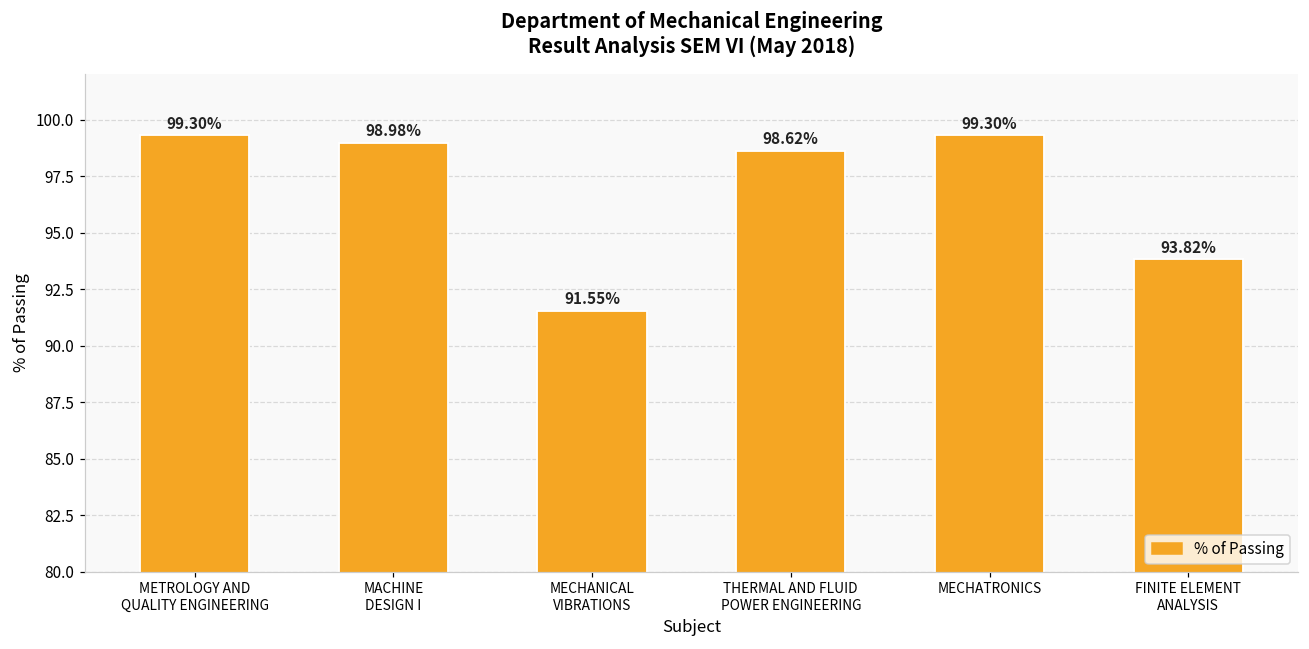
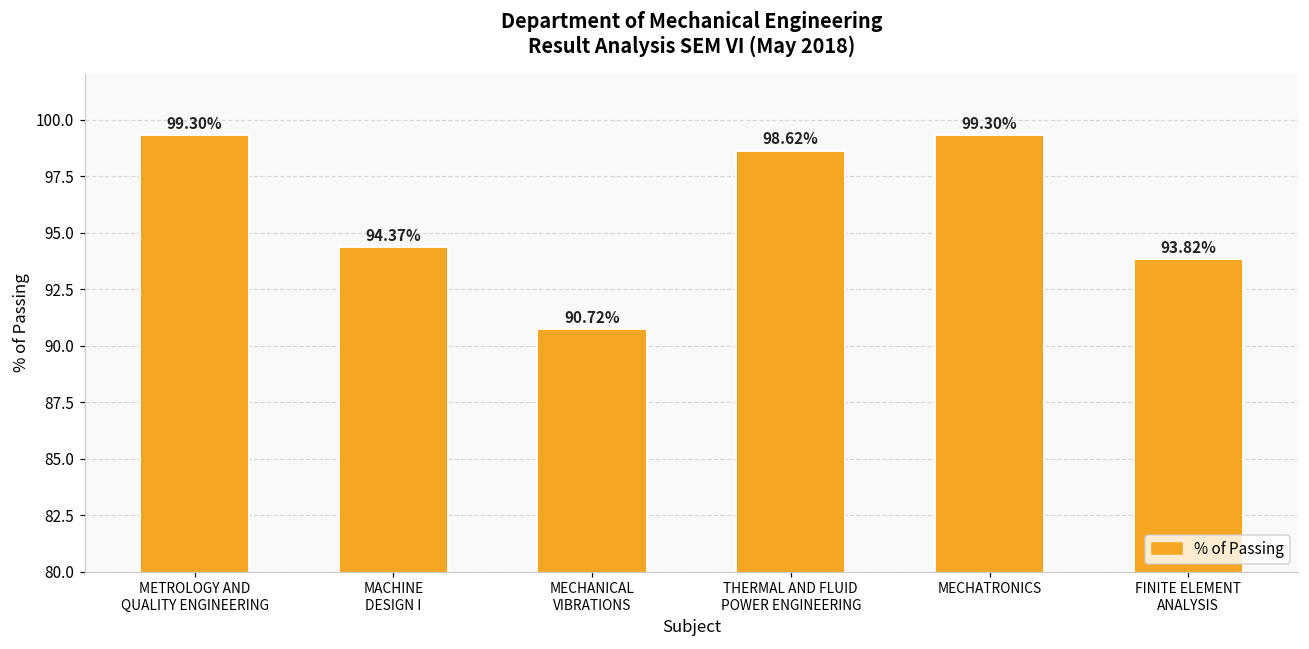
MACHINE DESIGN I: 98.98% -> 94.37%
MECHANICAL VIBRATIONS: 91.55% -> 90.72%
